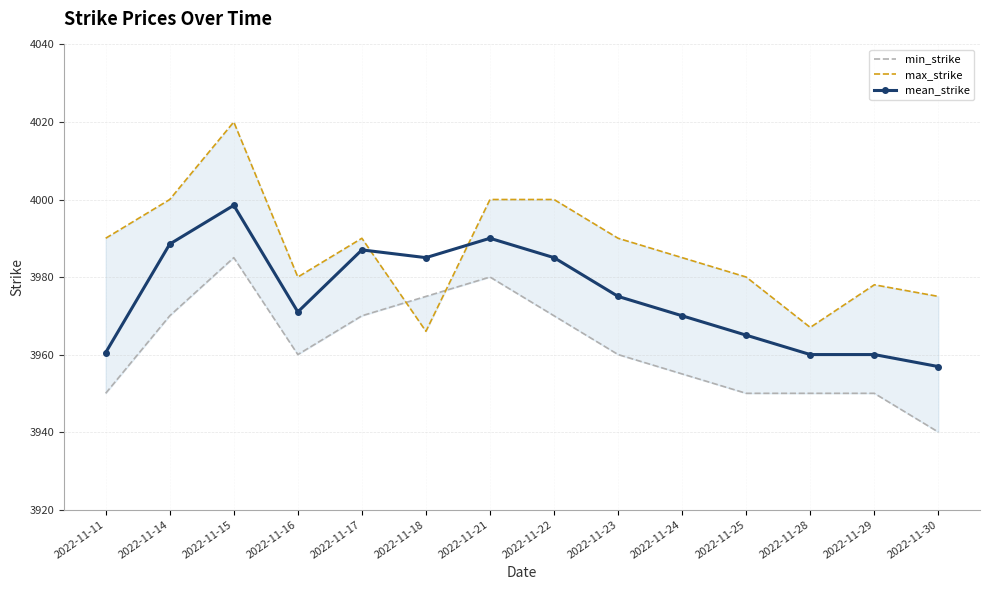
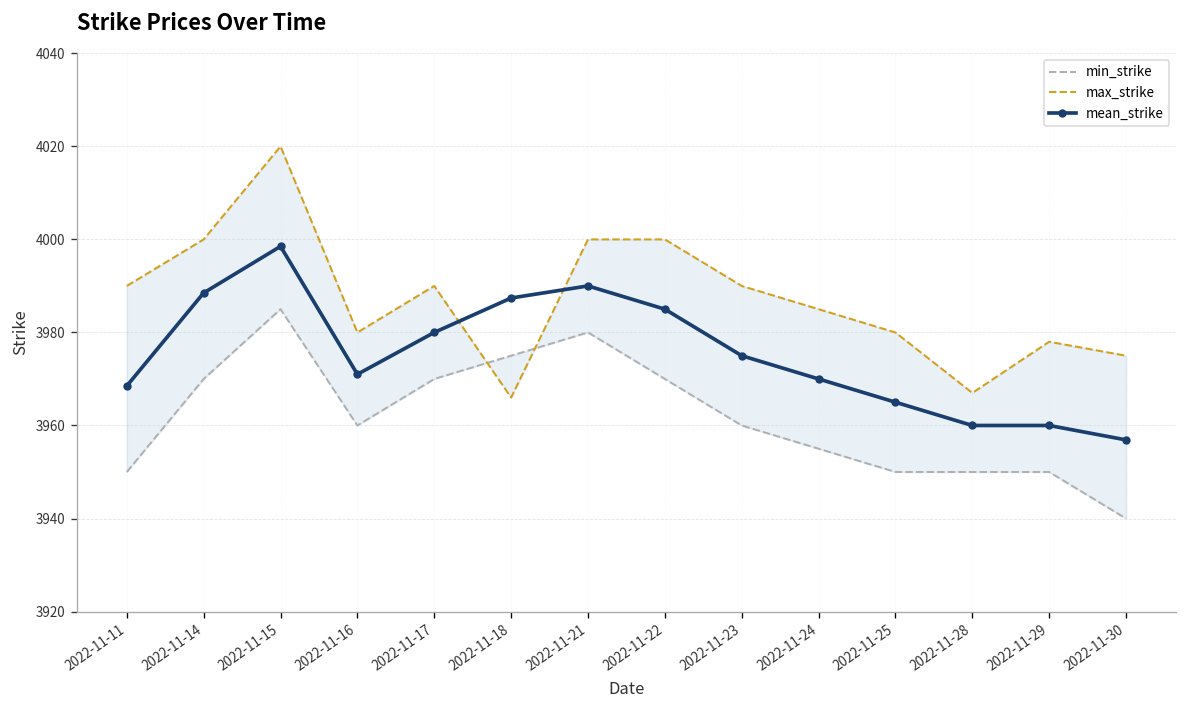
mean_strike, 2022-11-11: 3961 -> 3969
mean_strike, 2022-11-17: 3987 -> 3980
mean_strike, 2022-11-18: 3985 -> 3987
